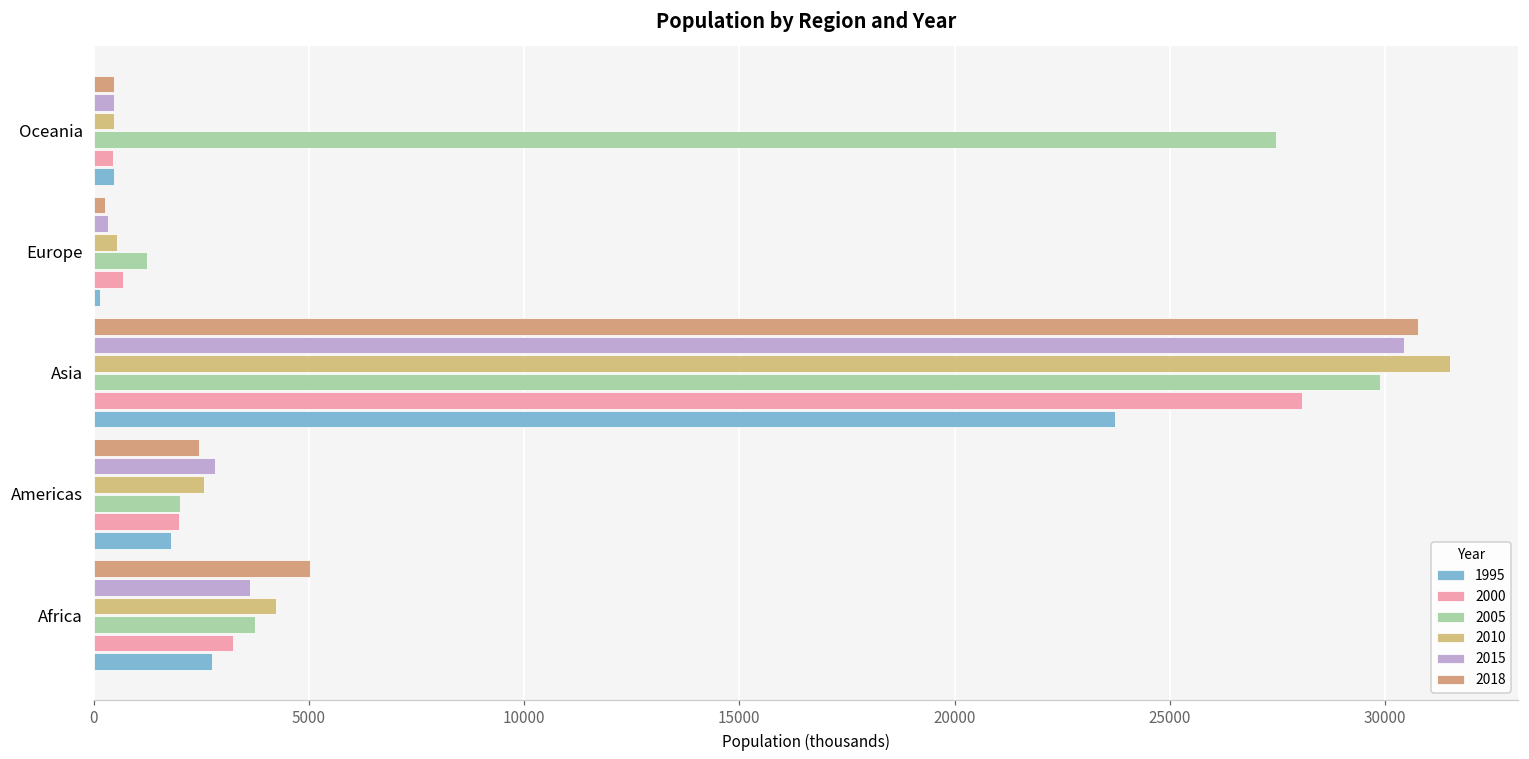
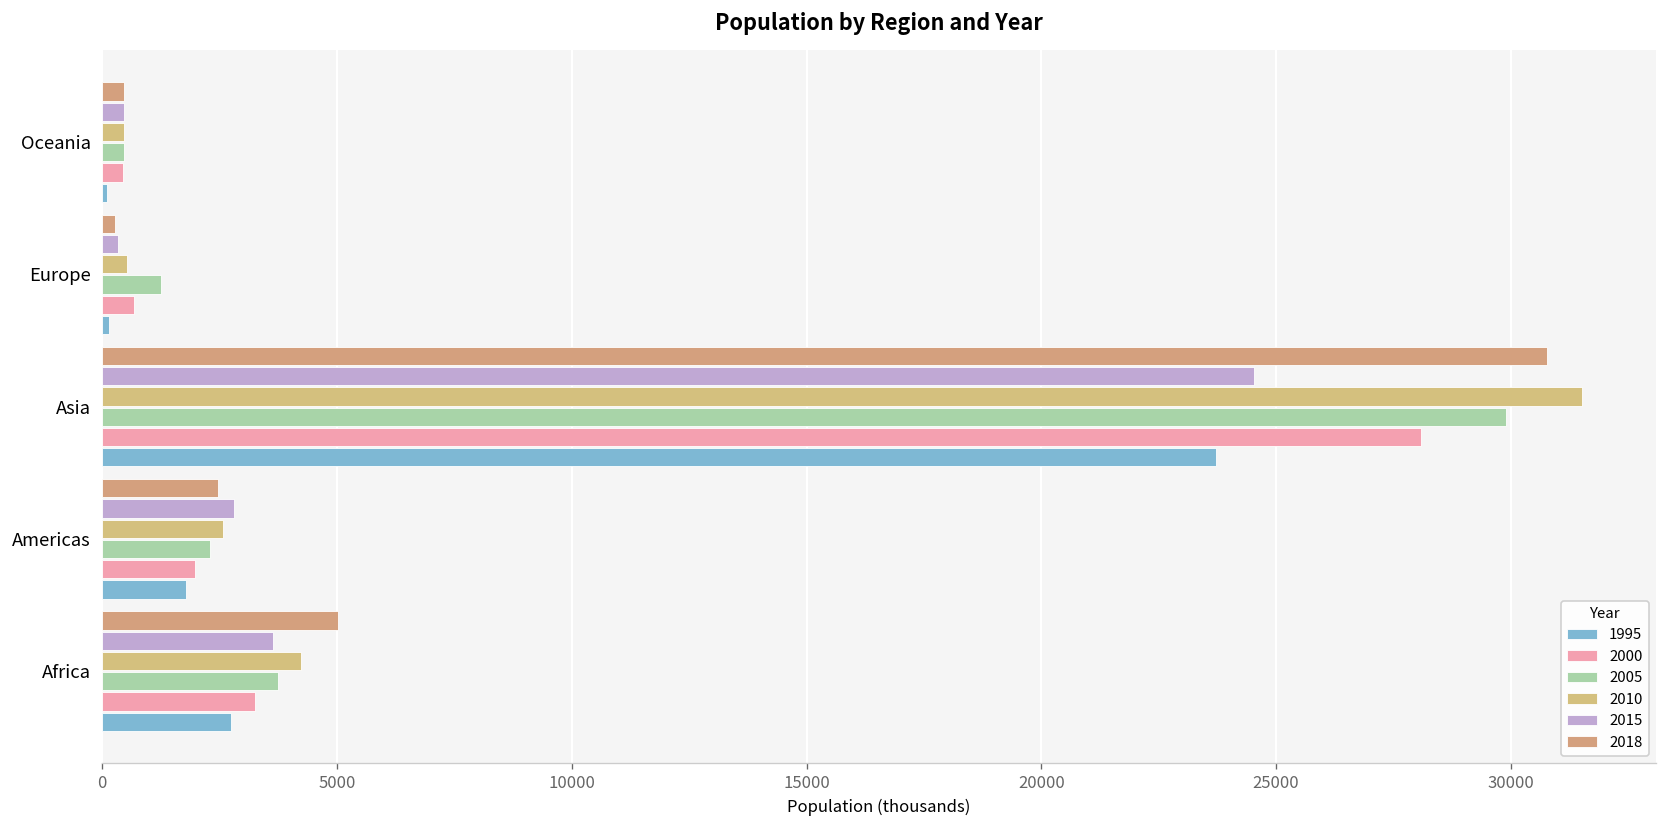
2005, Oceania: 27500 -> 500
1995, Oceania: 500 -> 100
2015, Asia: 30400 -> 24500
2005, Americas: 2000 -> 2300
